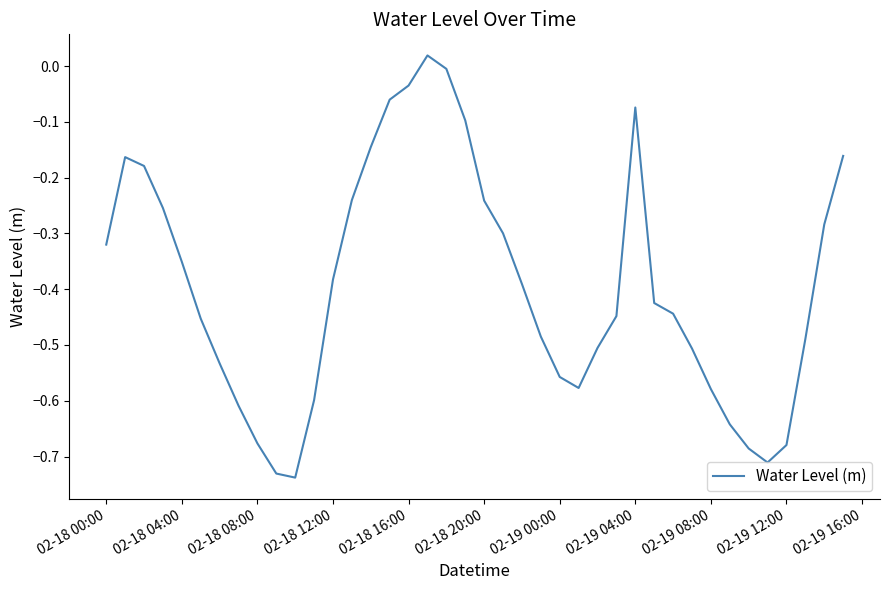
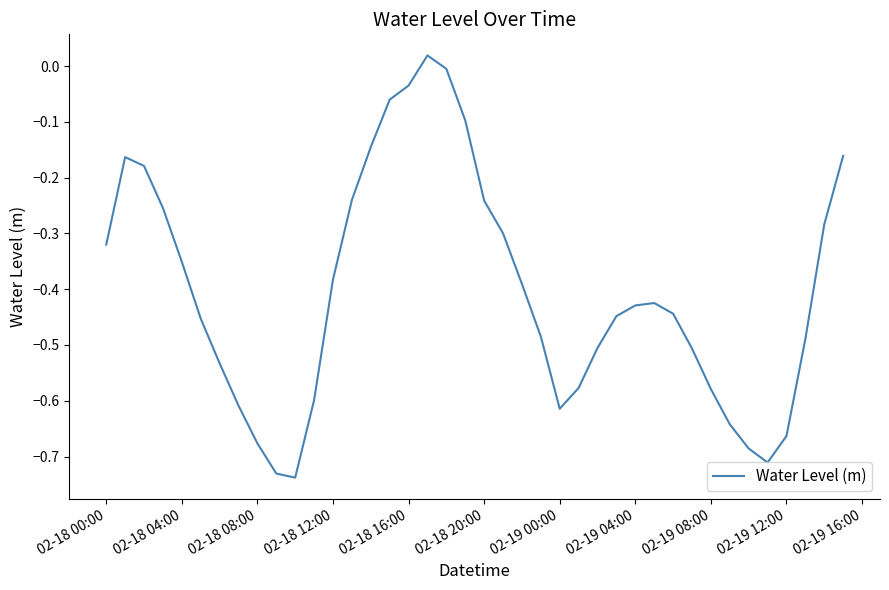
02-19 00:00: -0.56 -> -0.61
02-19 04:00: -0.07 -> -0.43
02-19 12:00: -0.68 -> -0.66
